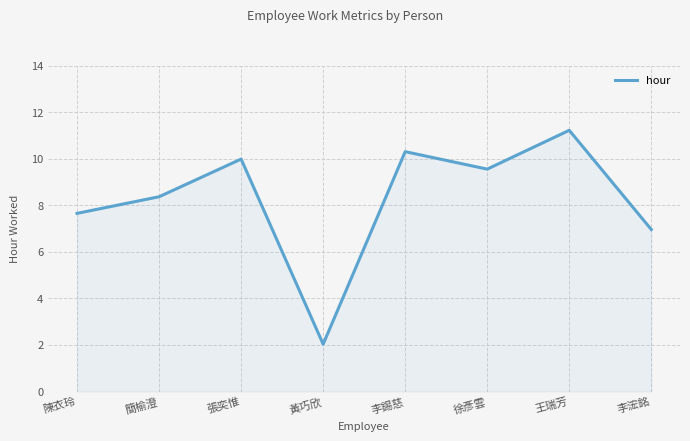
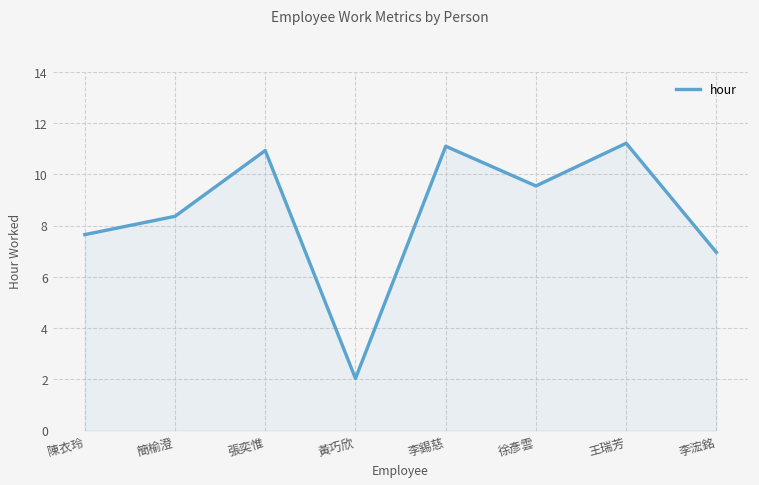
張奕惟: 10.0 -> 10.9
李錫慈: 10.3 -> 11.1
